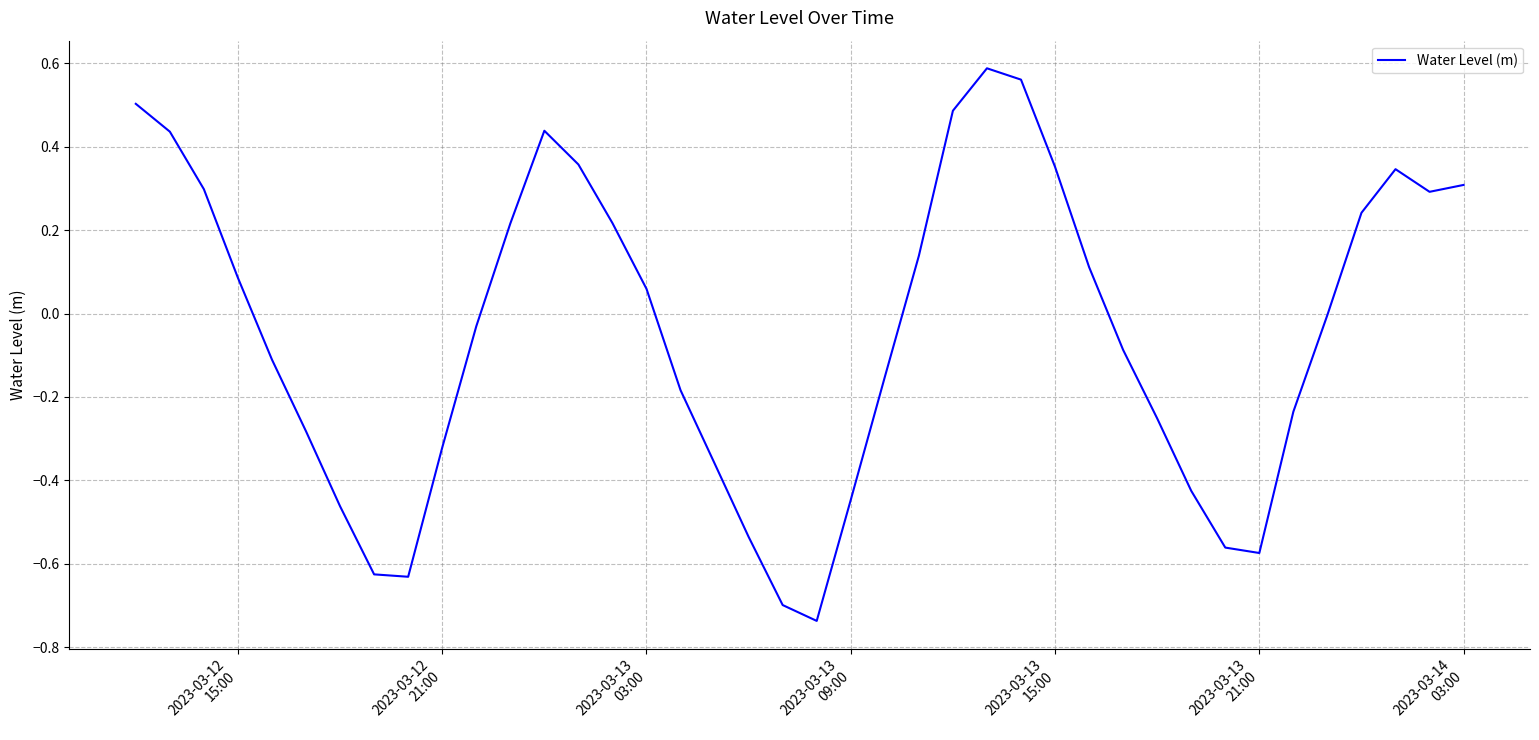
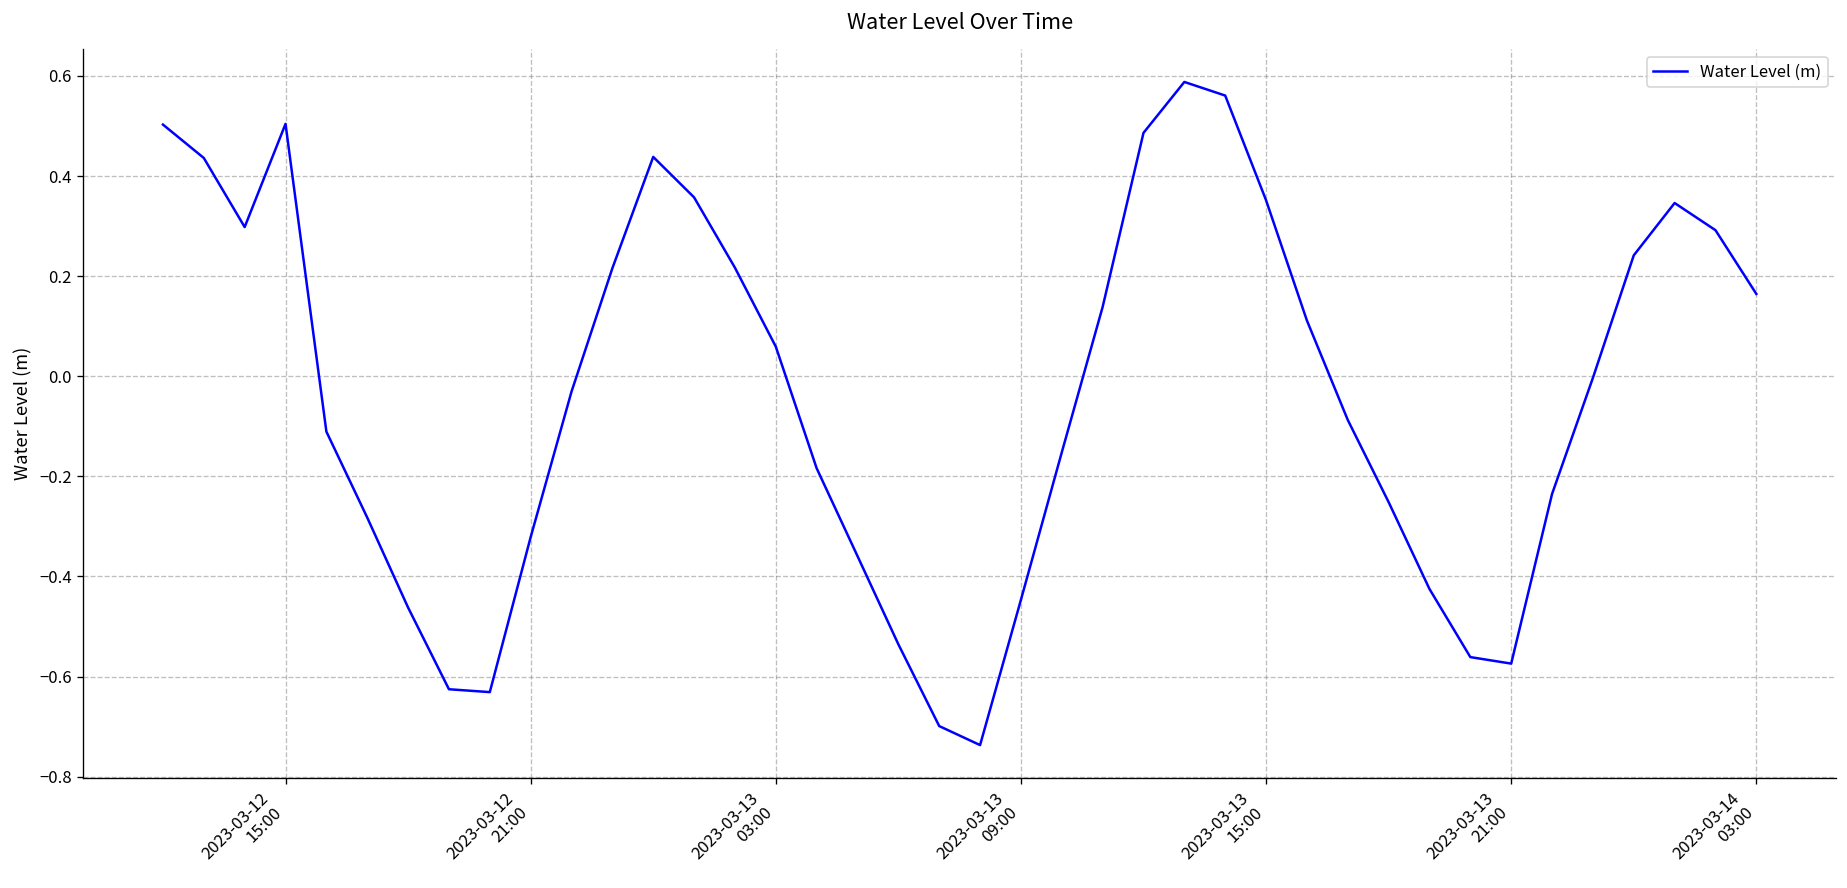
2023-03-12 15:00: 0.09 -> 0.50
2023-03-14 03:00: 0.31 -> 0.16
